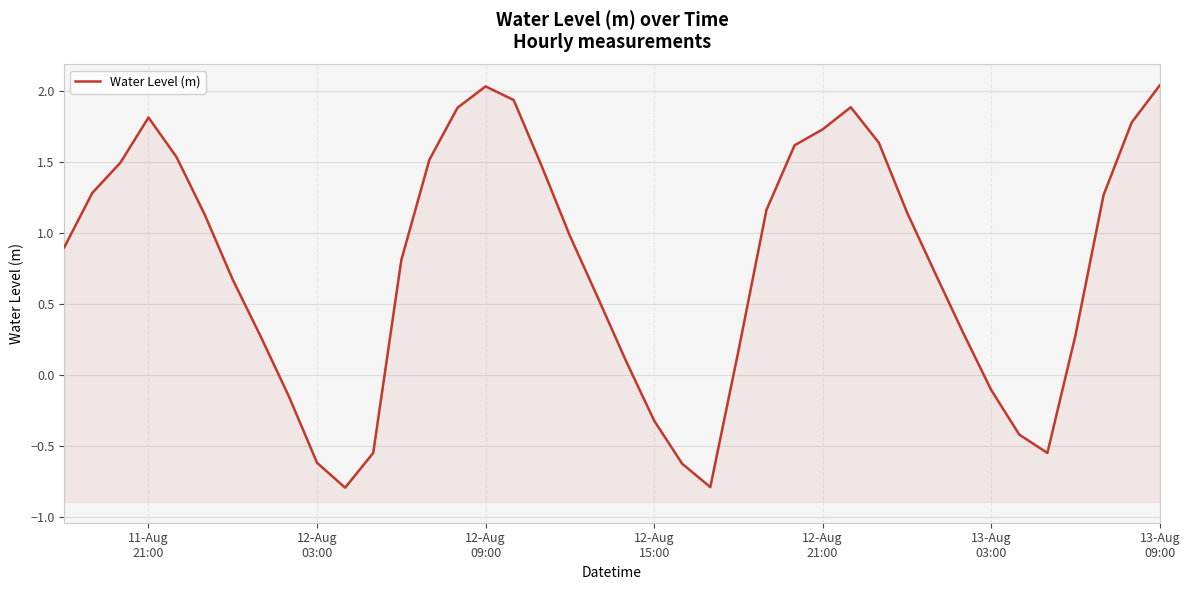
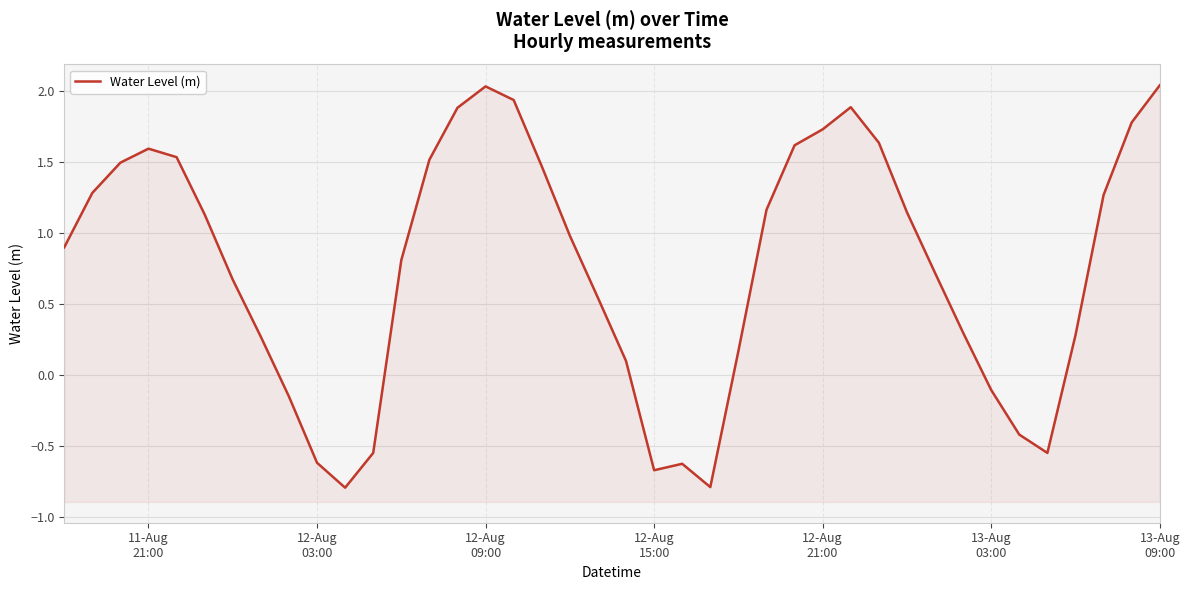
11-Aug 21:00: 1.81 -> 1.59
12-Aug 15:00: -0.32 -> -0.67
